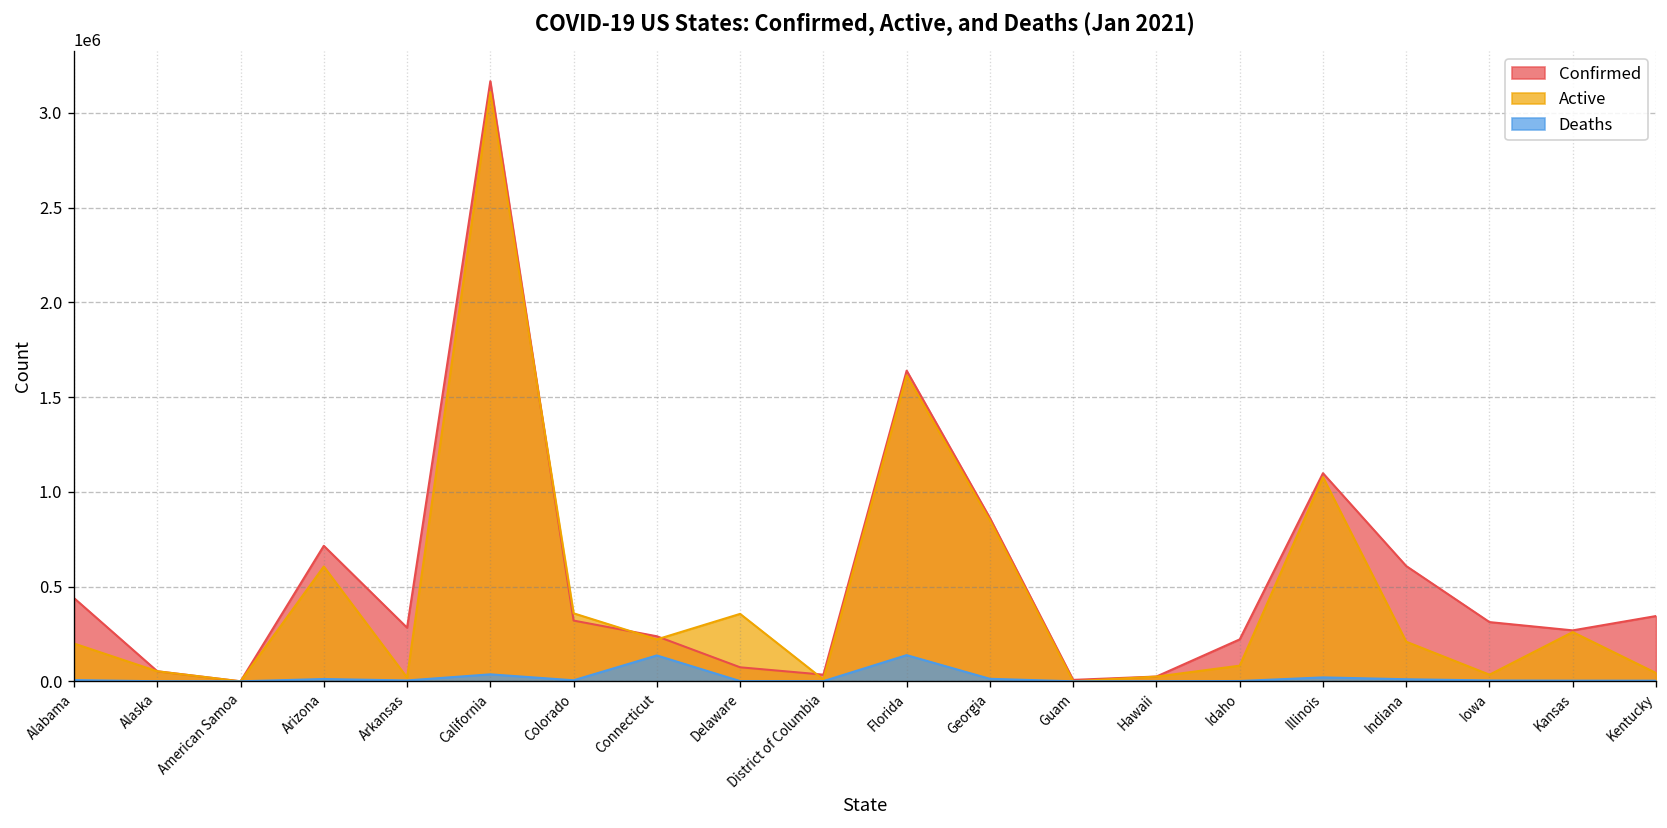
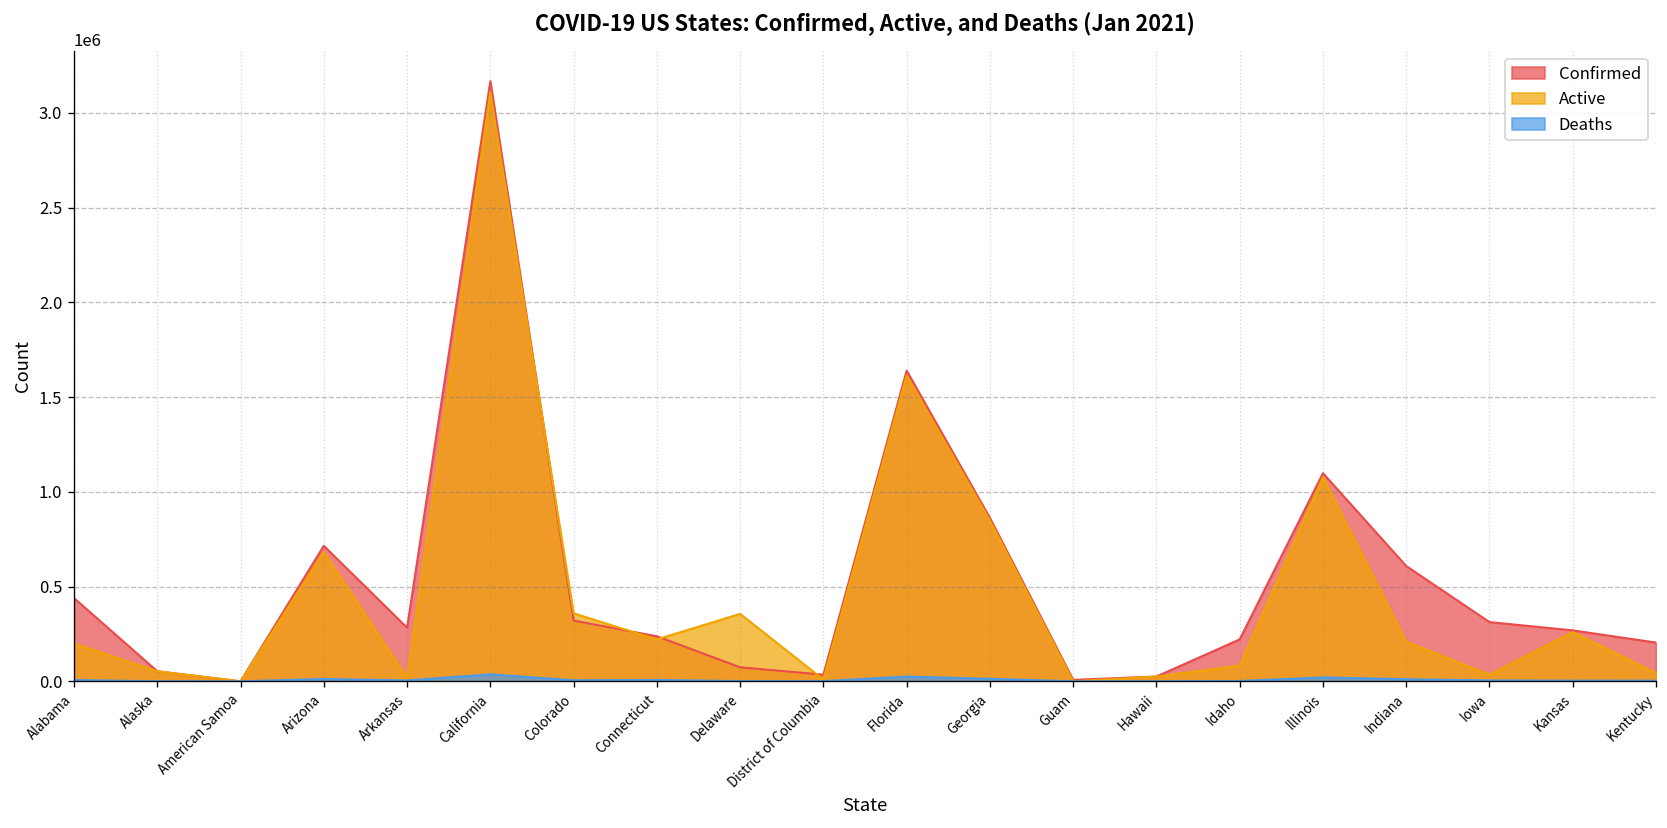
Active, Arizona: 610000 -> 680000
Deaths, Connecticut: 140000 -> 10000
Deaths, Florida: 140000 -> 30000
Confirmed, Kentucky: 340000 -> 200000
